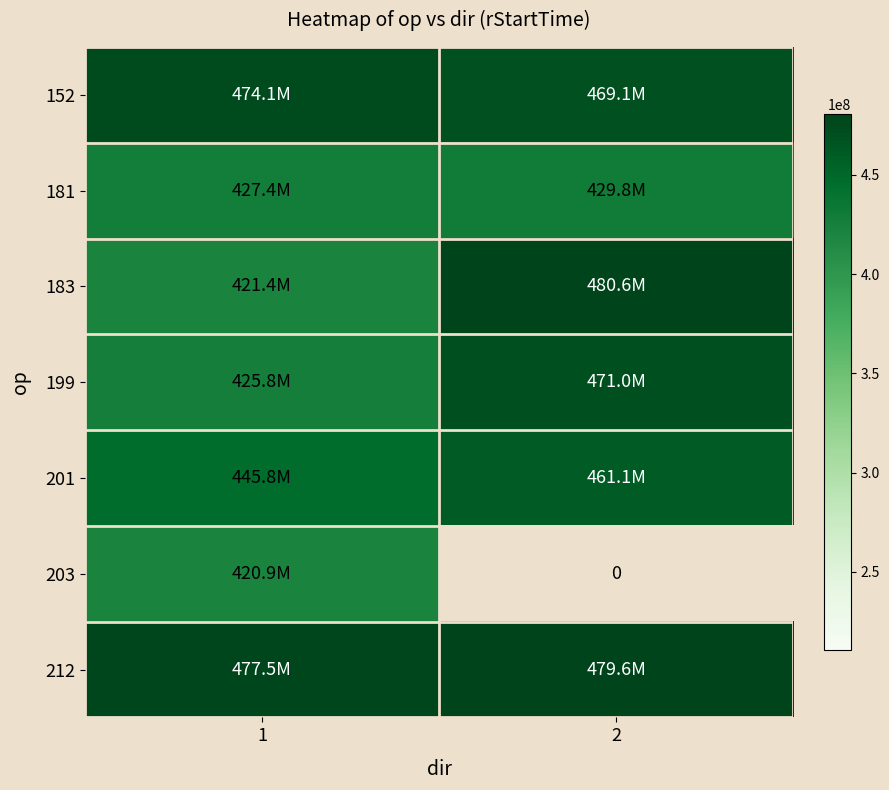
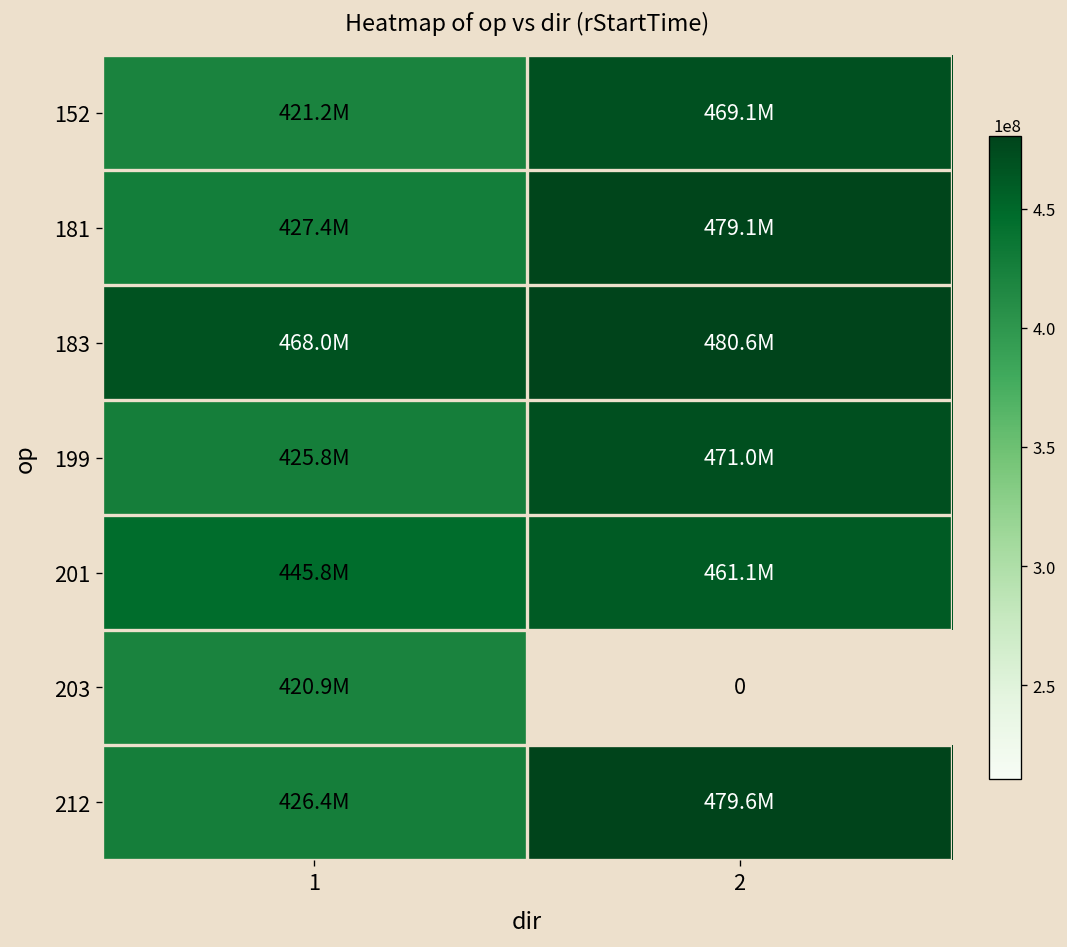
152, 1: 474.1M -> 421.2M
181, 2: 429.8M -> 479.1M
183, 1: 421.4M -> 468.0M
212, 1: 477.5M -> 426.4M
